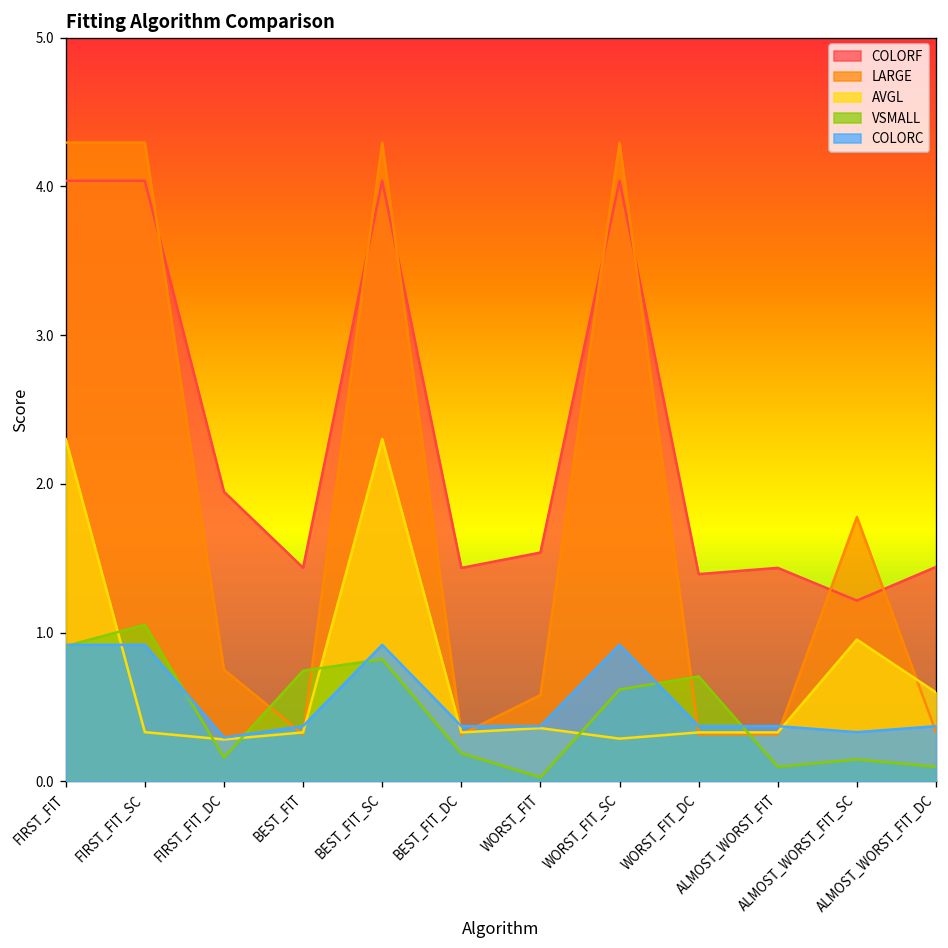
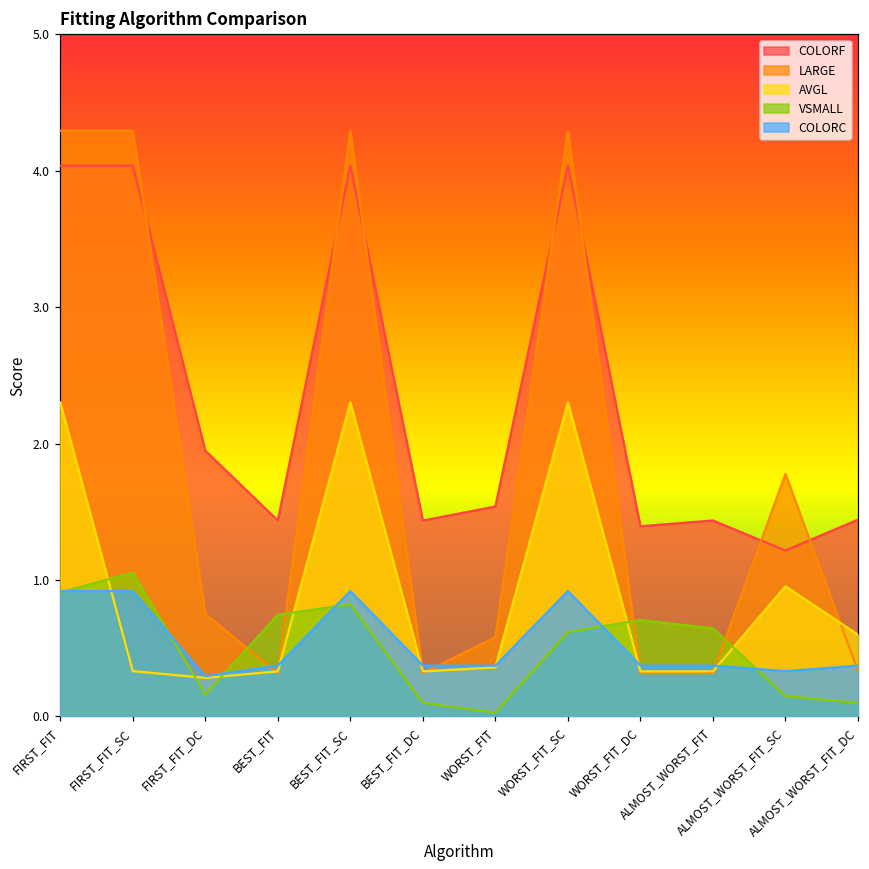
VSMALL, BEST_FIT_DC: 0.19 -> 0.10
AVGL, WORST_FIT_SC: 0.29 -> 2.30
VSMALL, ALMOST_WORST_FIT: 0.10 -> 0.64
